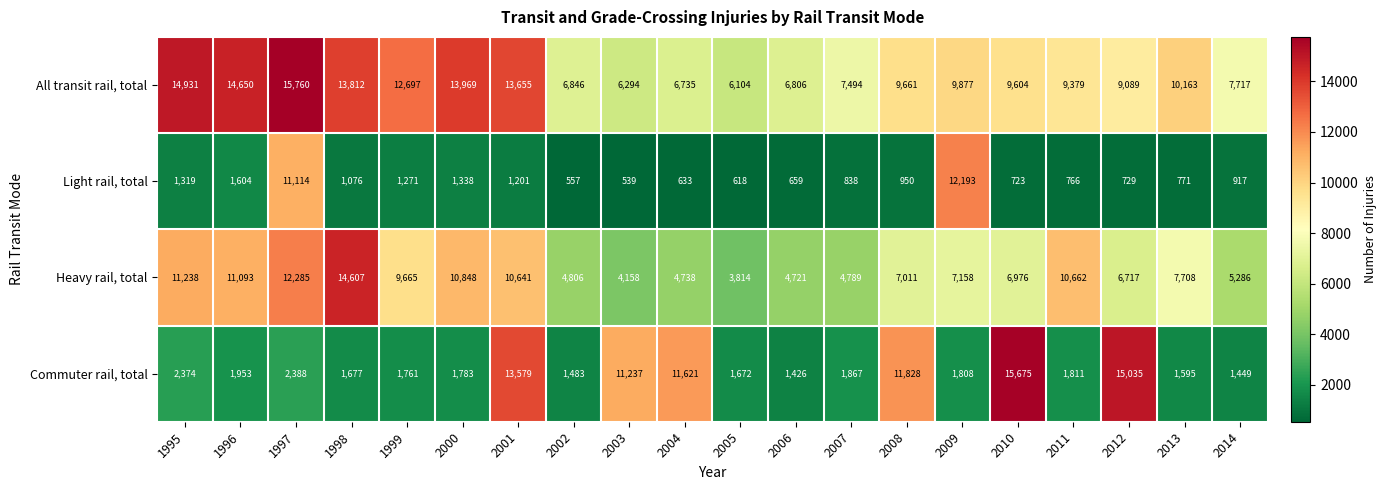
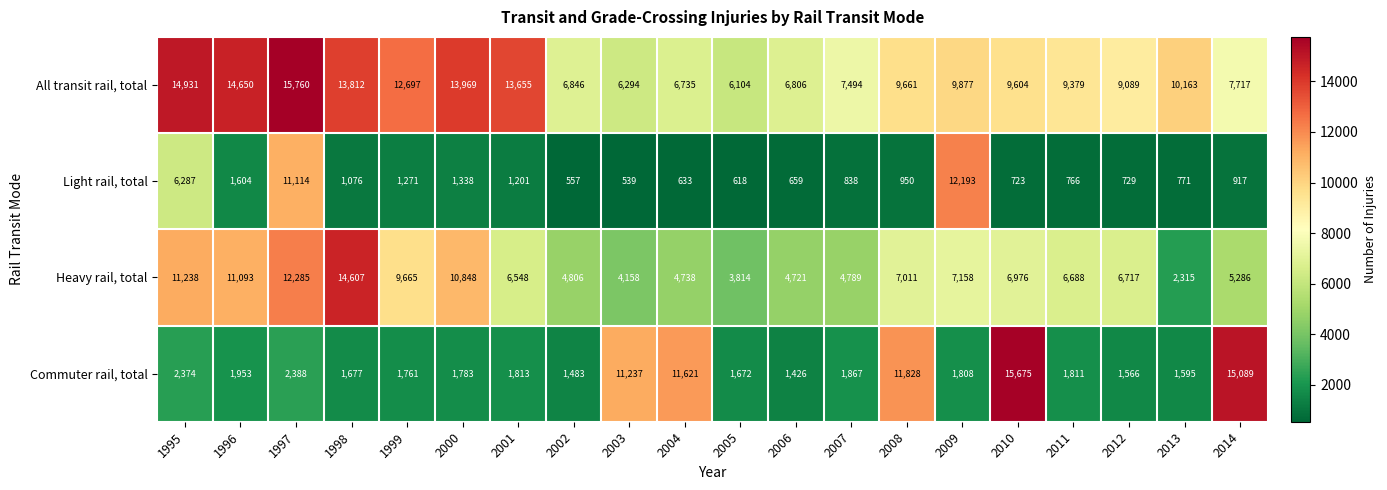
Light rail, total, 1995: 1,319 -> 6,287
Heavy rail, total, 2001: 10,641 -> 6,548
Heavy rail, total, 2011: 10,662 -> 6,688
Heavy rail, total, 2013: 7,708 -> 2,315
Commuter rail, total, 2001: 13,579 -> 1,813
Commuter rail, total, 2012: 15,035 -> 1,566
Commuter rail, total, 2014: 1,449 -> 15,089
